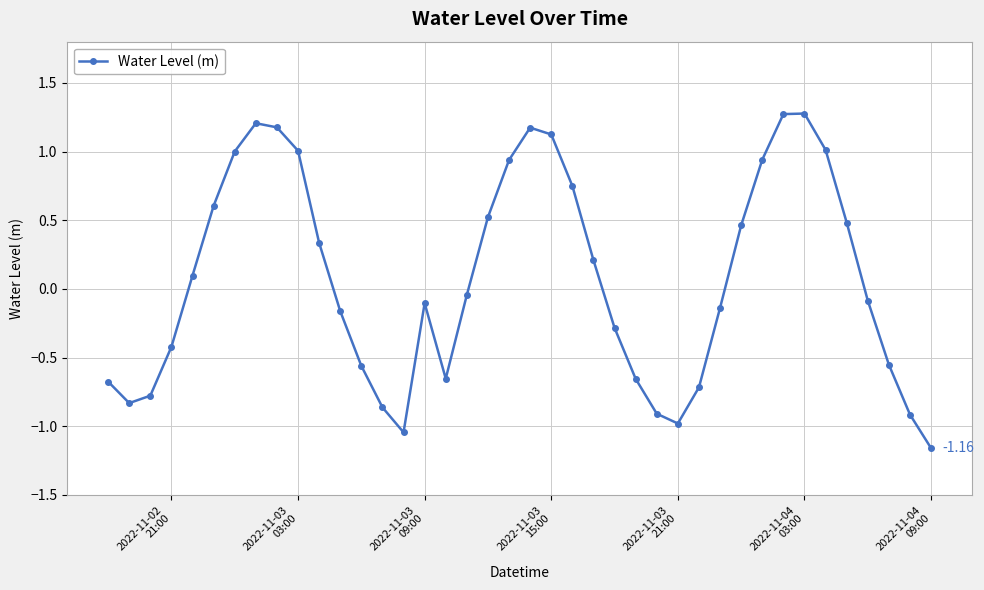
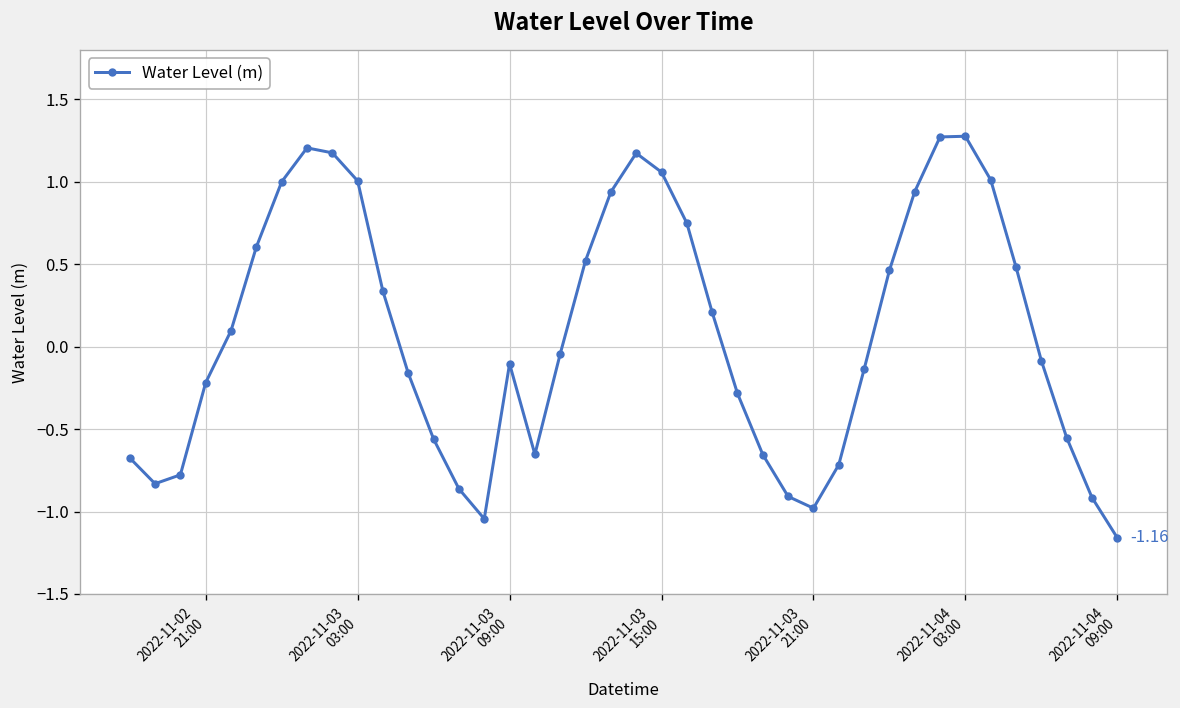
2022-11-02 21:00: -0.42 -> -0.22
2022-11-03 15:00: 1.12 -> 1.06
